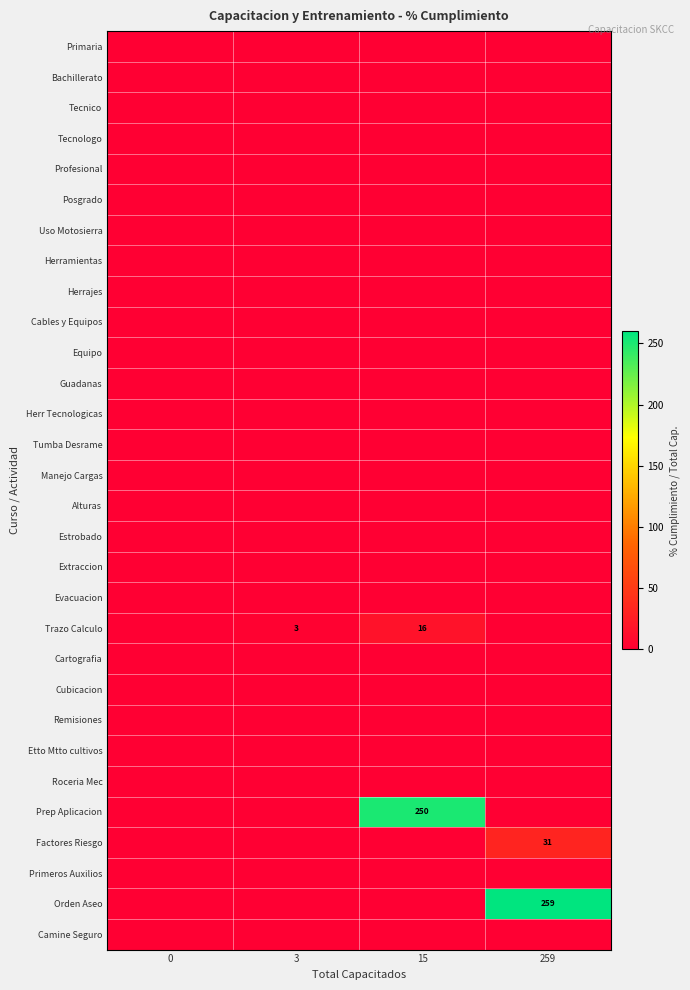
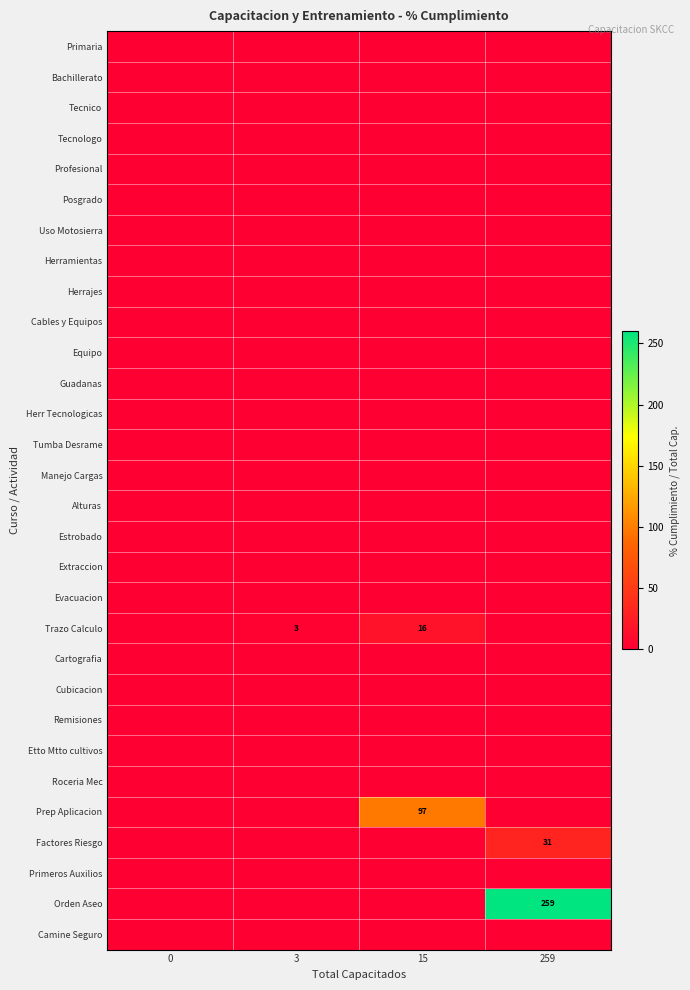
Prep Aplicacion, 15: 250 -> 97
